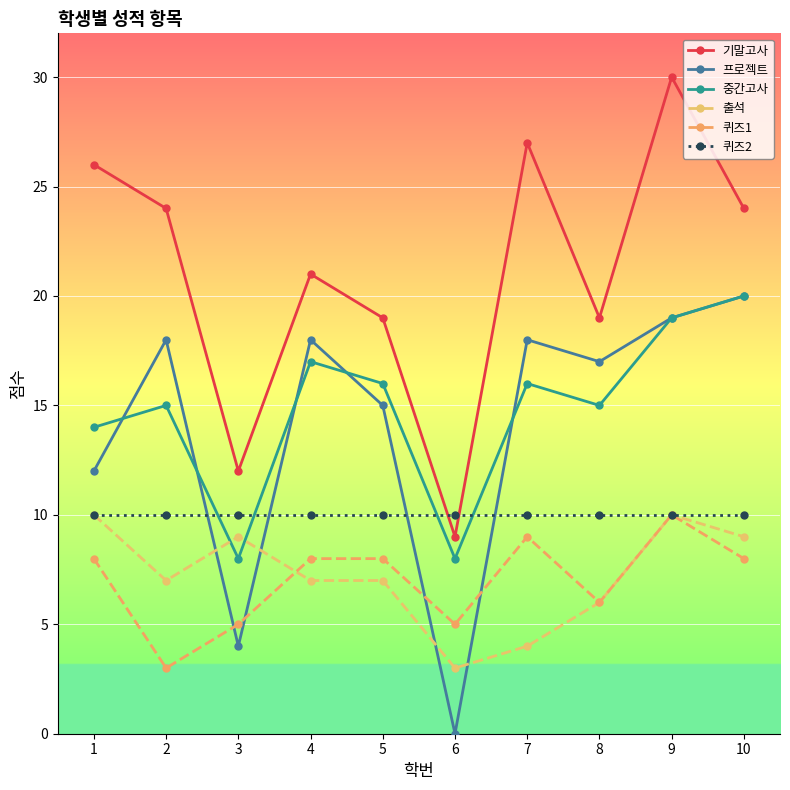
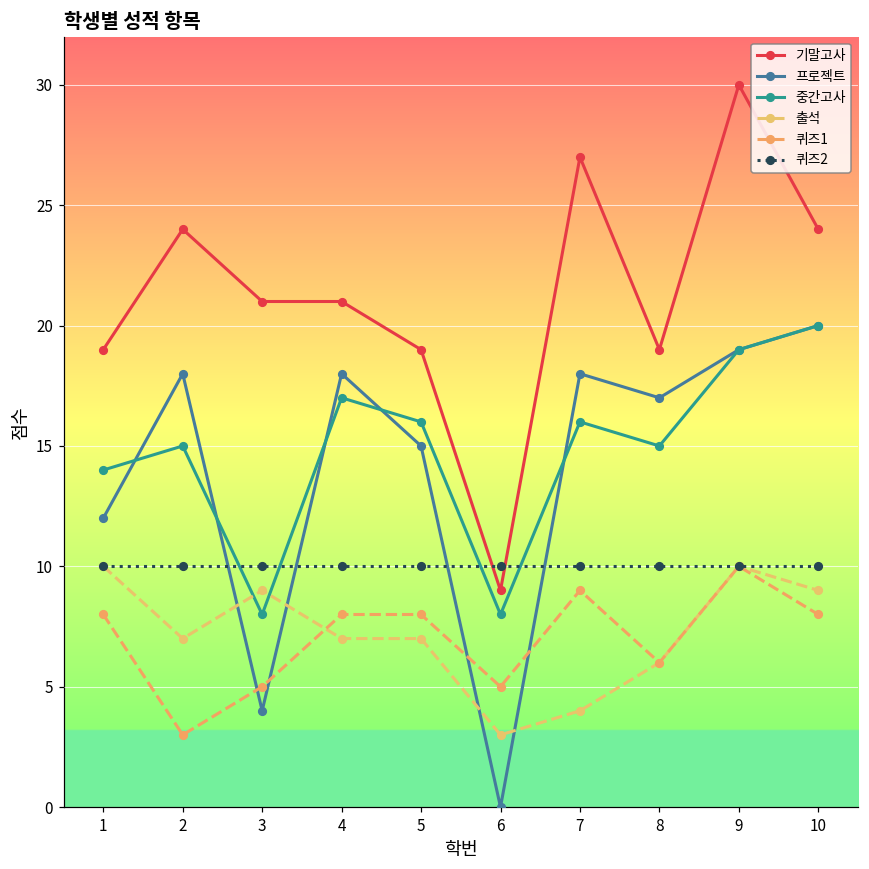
기말고사, 1: 26 -> 19
기말고사, 3: 12 -> 21
